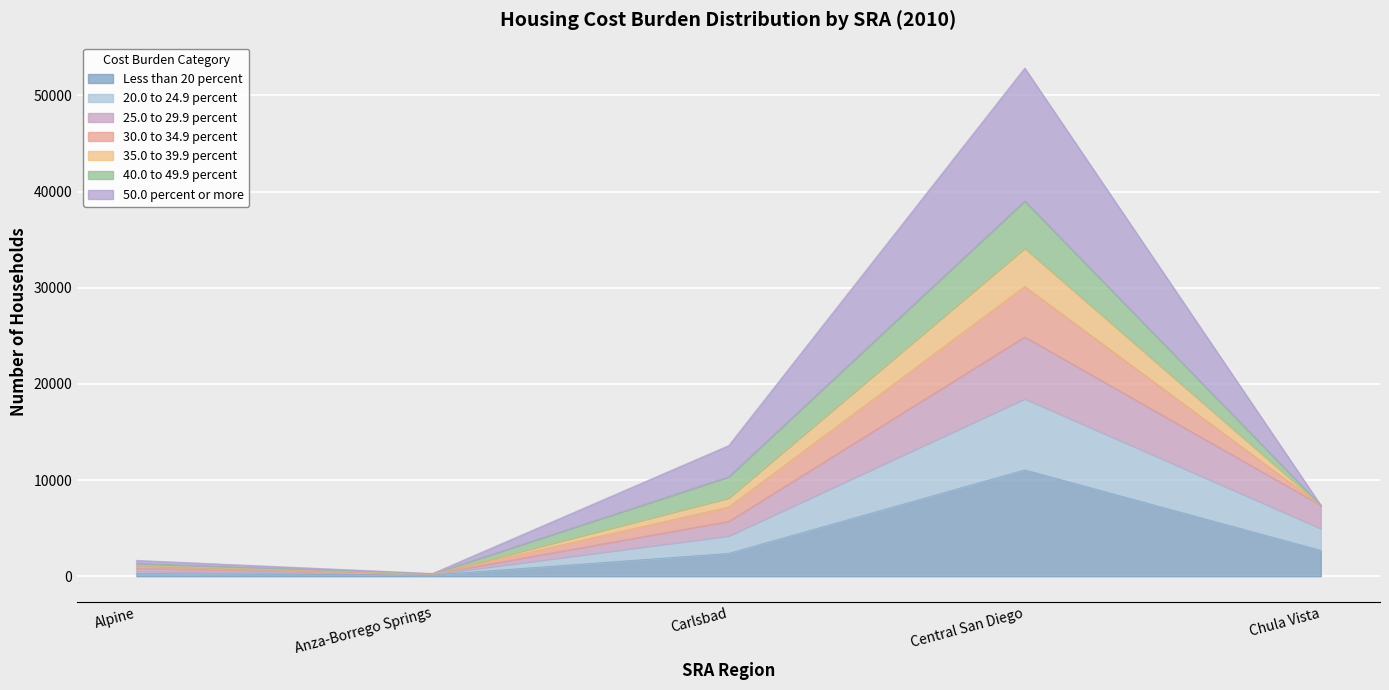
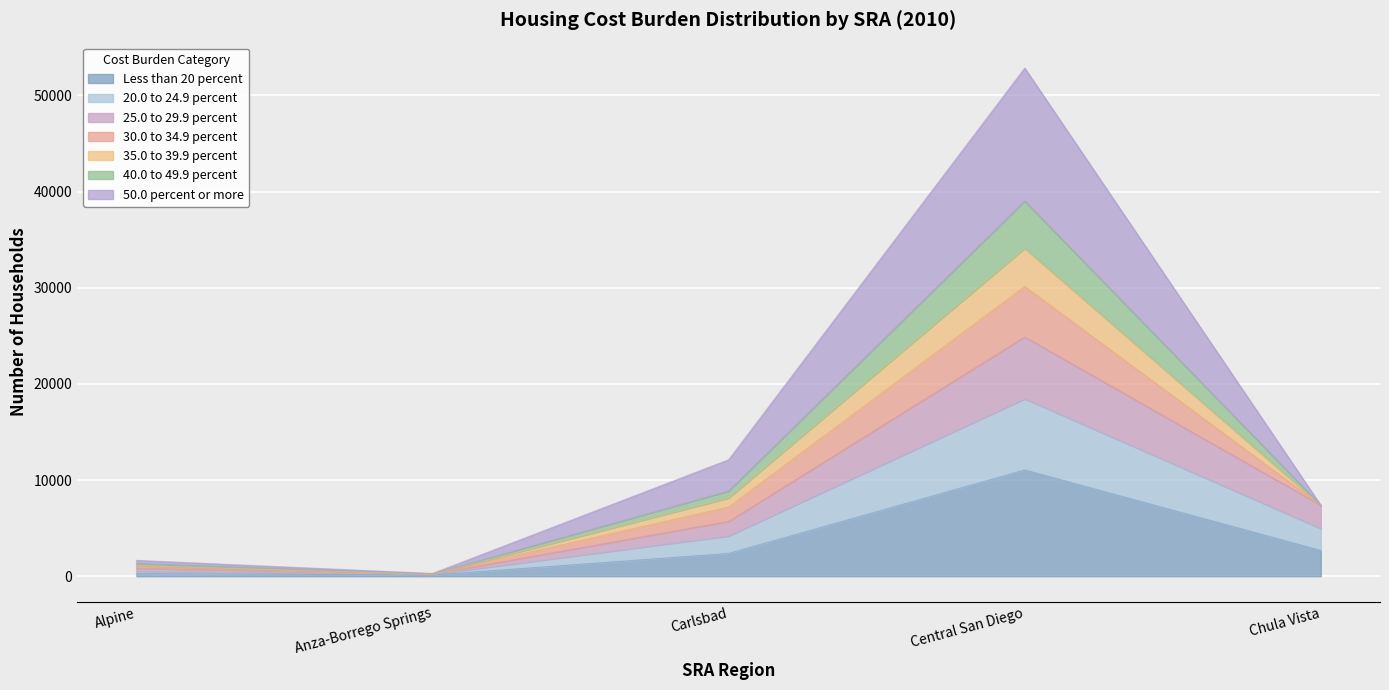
40.0 to 49.9 percent, Carlsbad: 2000 -> 1000
